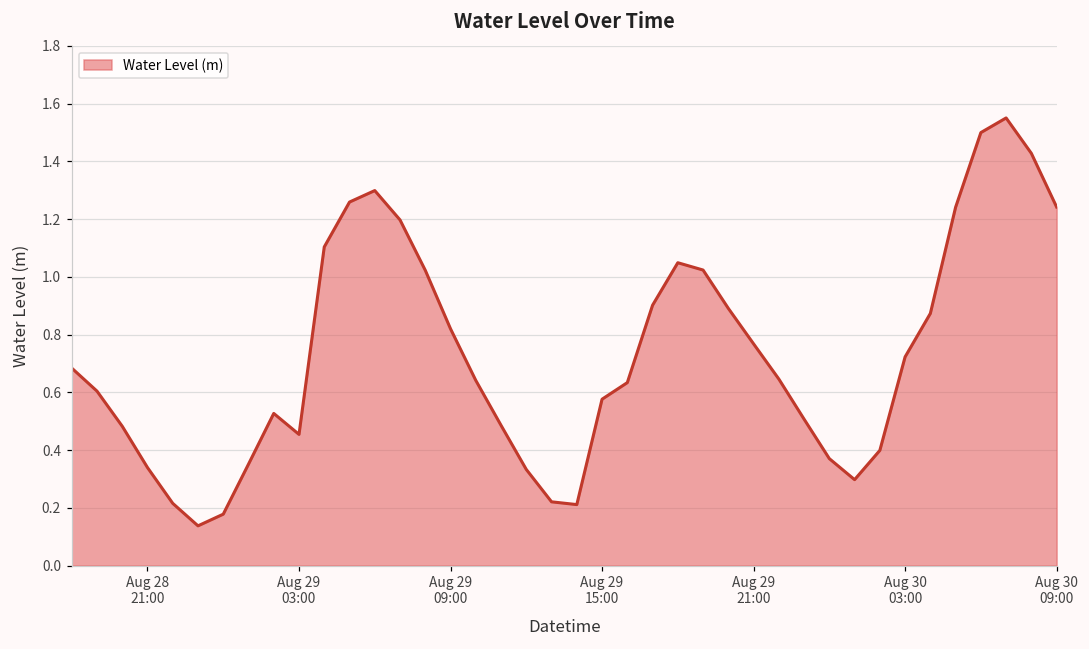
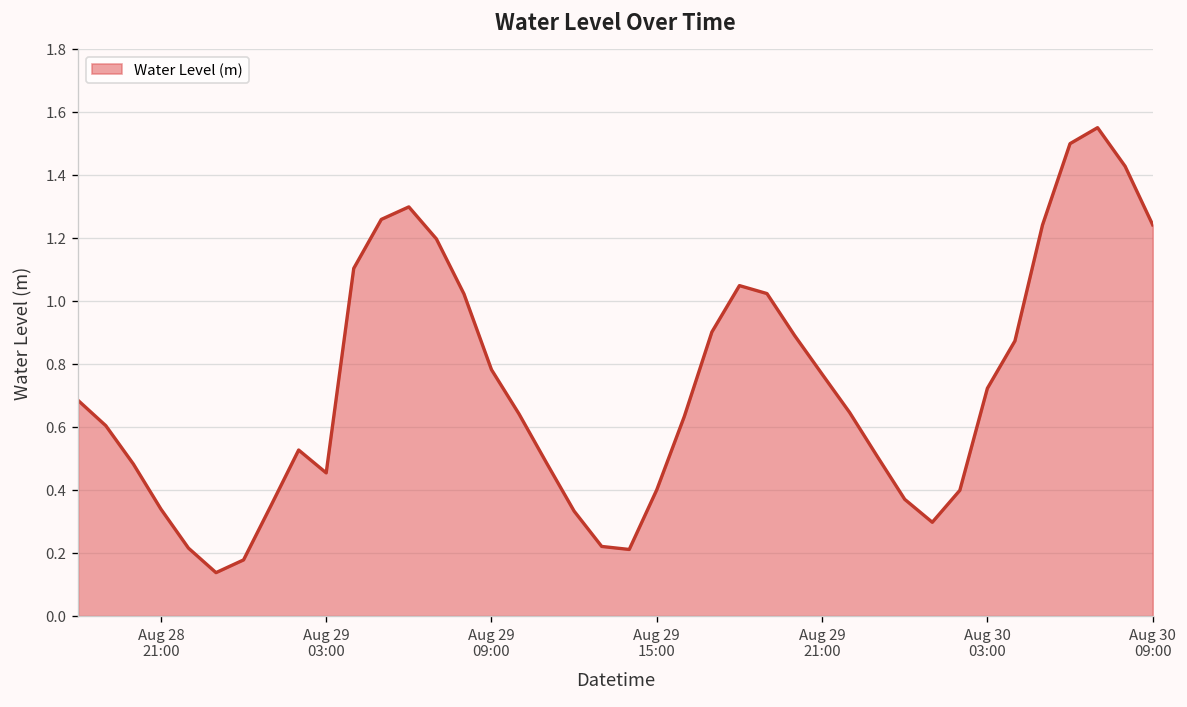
Aug 29 09:00: 0.82 -> 0.78
Aug 29 15:00: 0.58 -> 0.40
